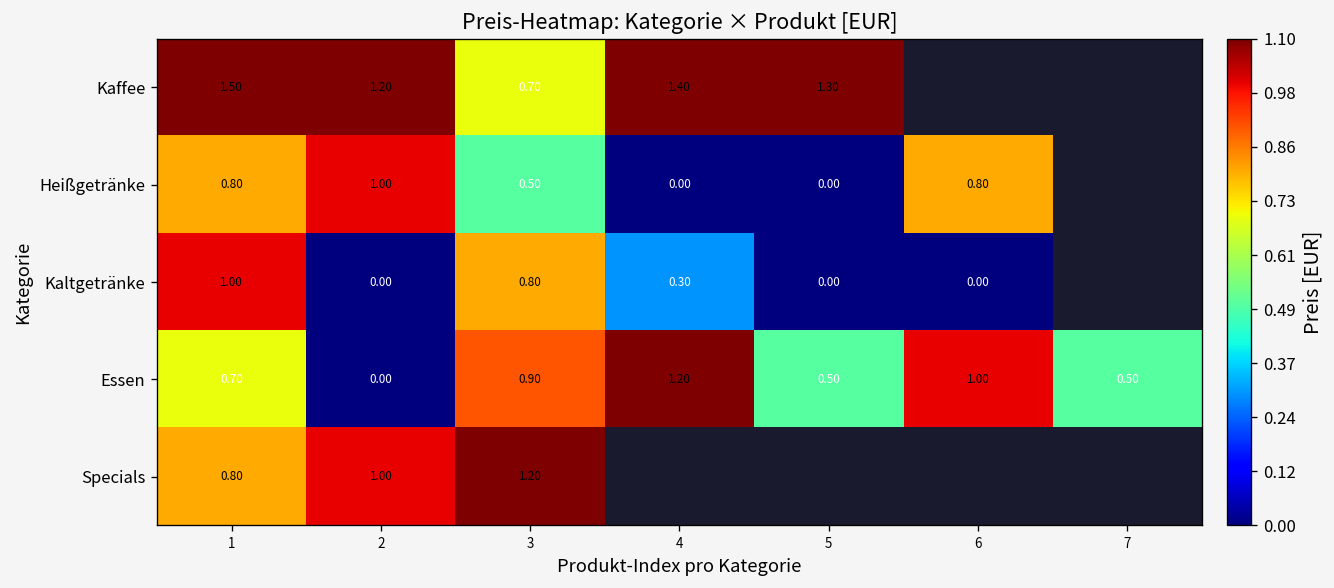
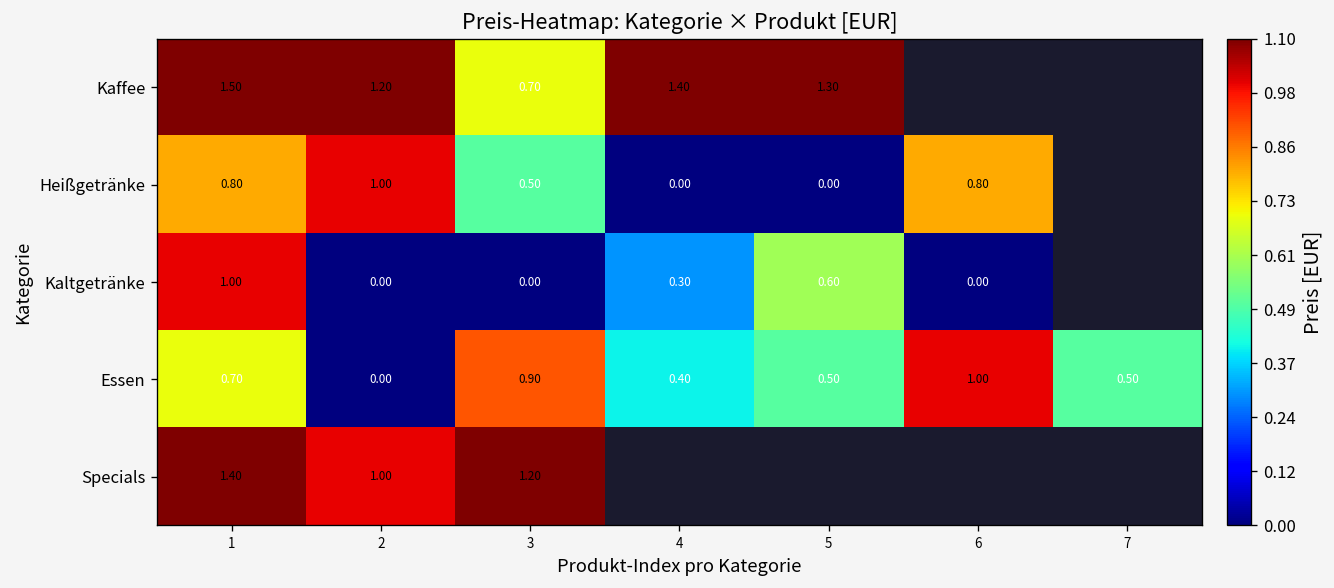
Kaltgetränke, 3: 0.80 -> 0.00
Kaltgetränke, 5: 0.00 -> 0.60
Essen, 4: 1.20 -> 0.40
Specials, 1: 0.80 -> 1.40
